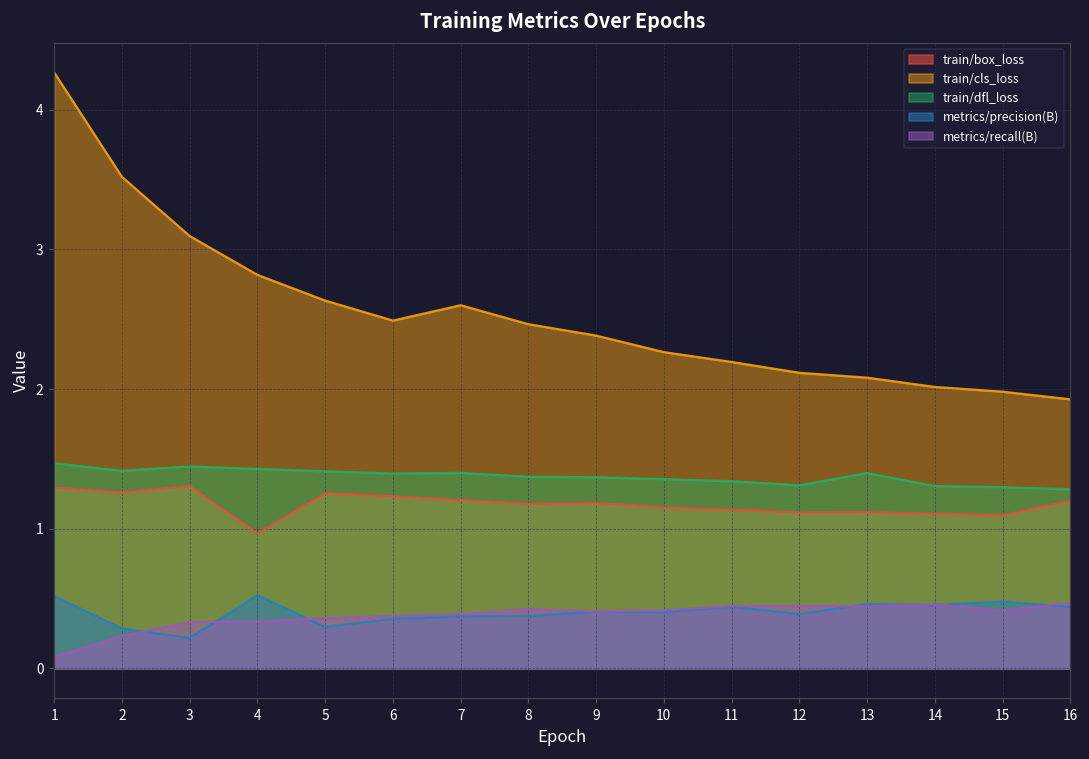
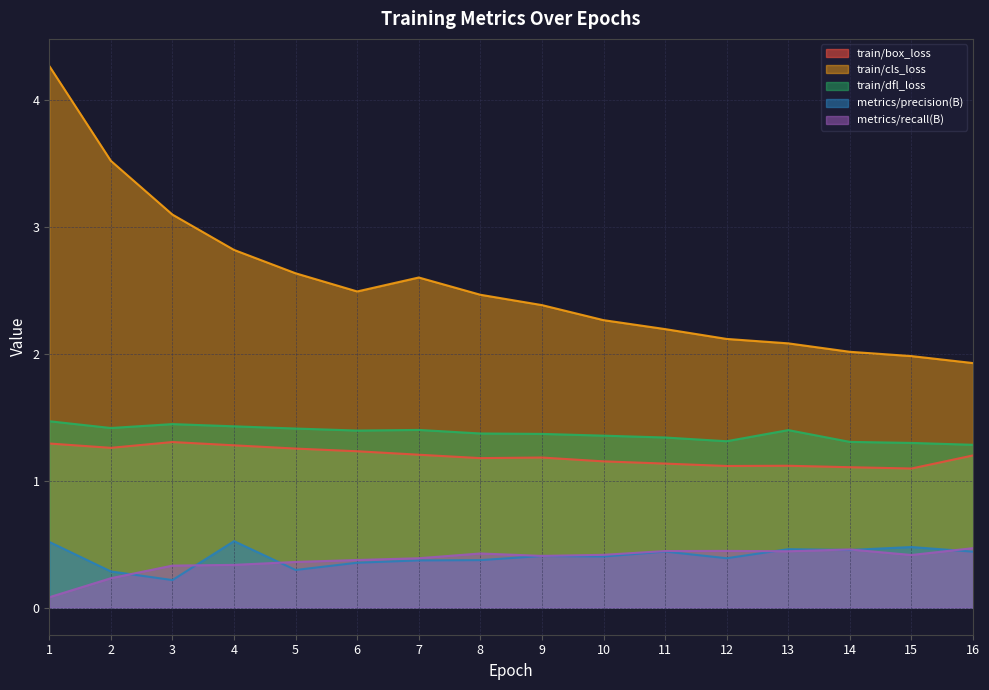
train/box_loss, 4: 0.97 -> 1.28
